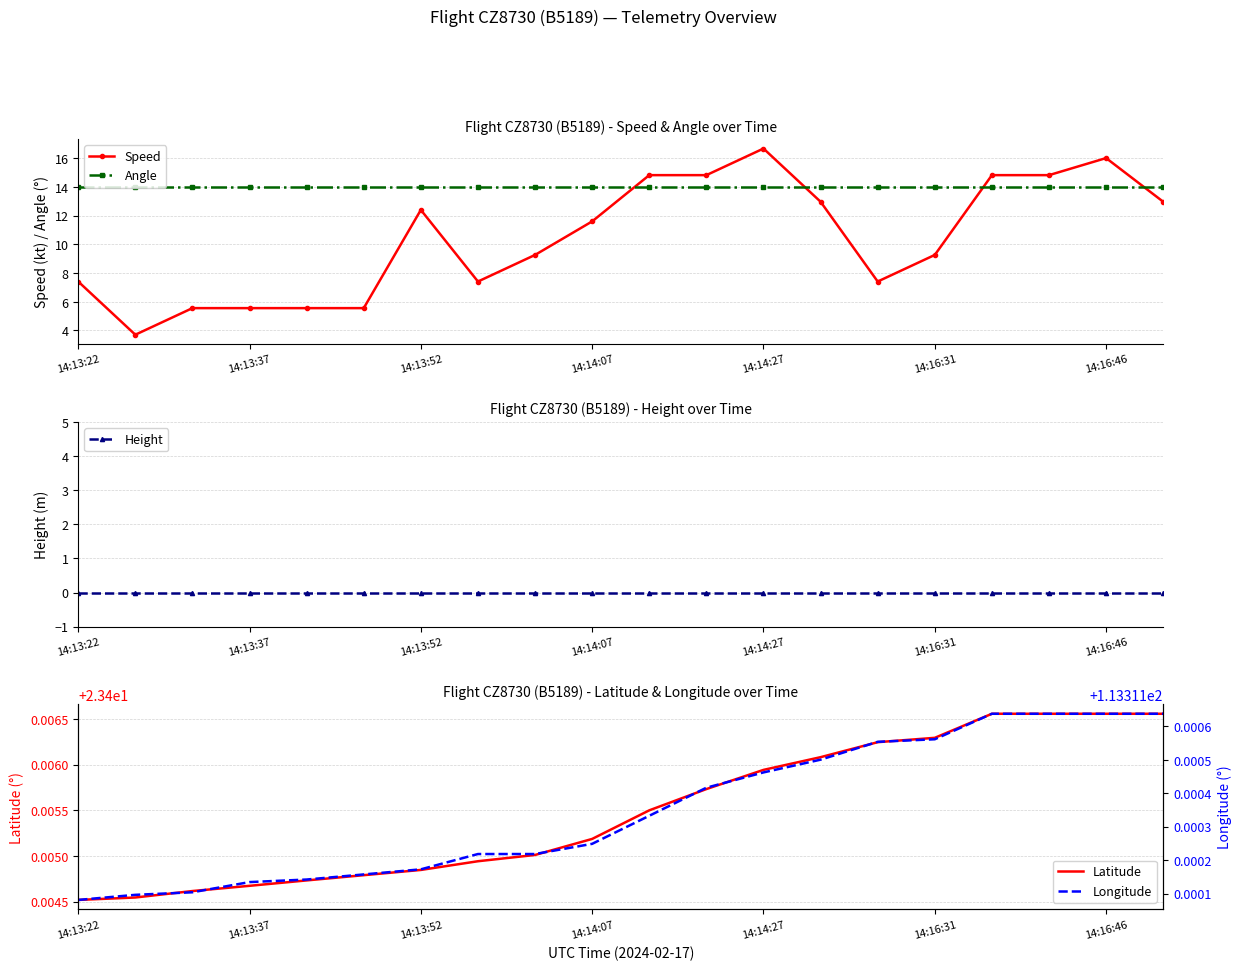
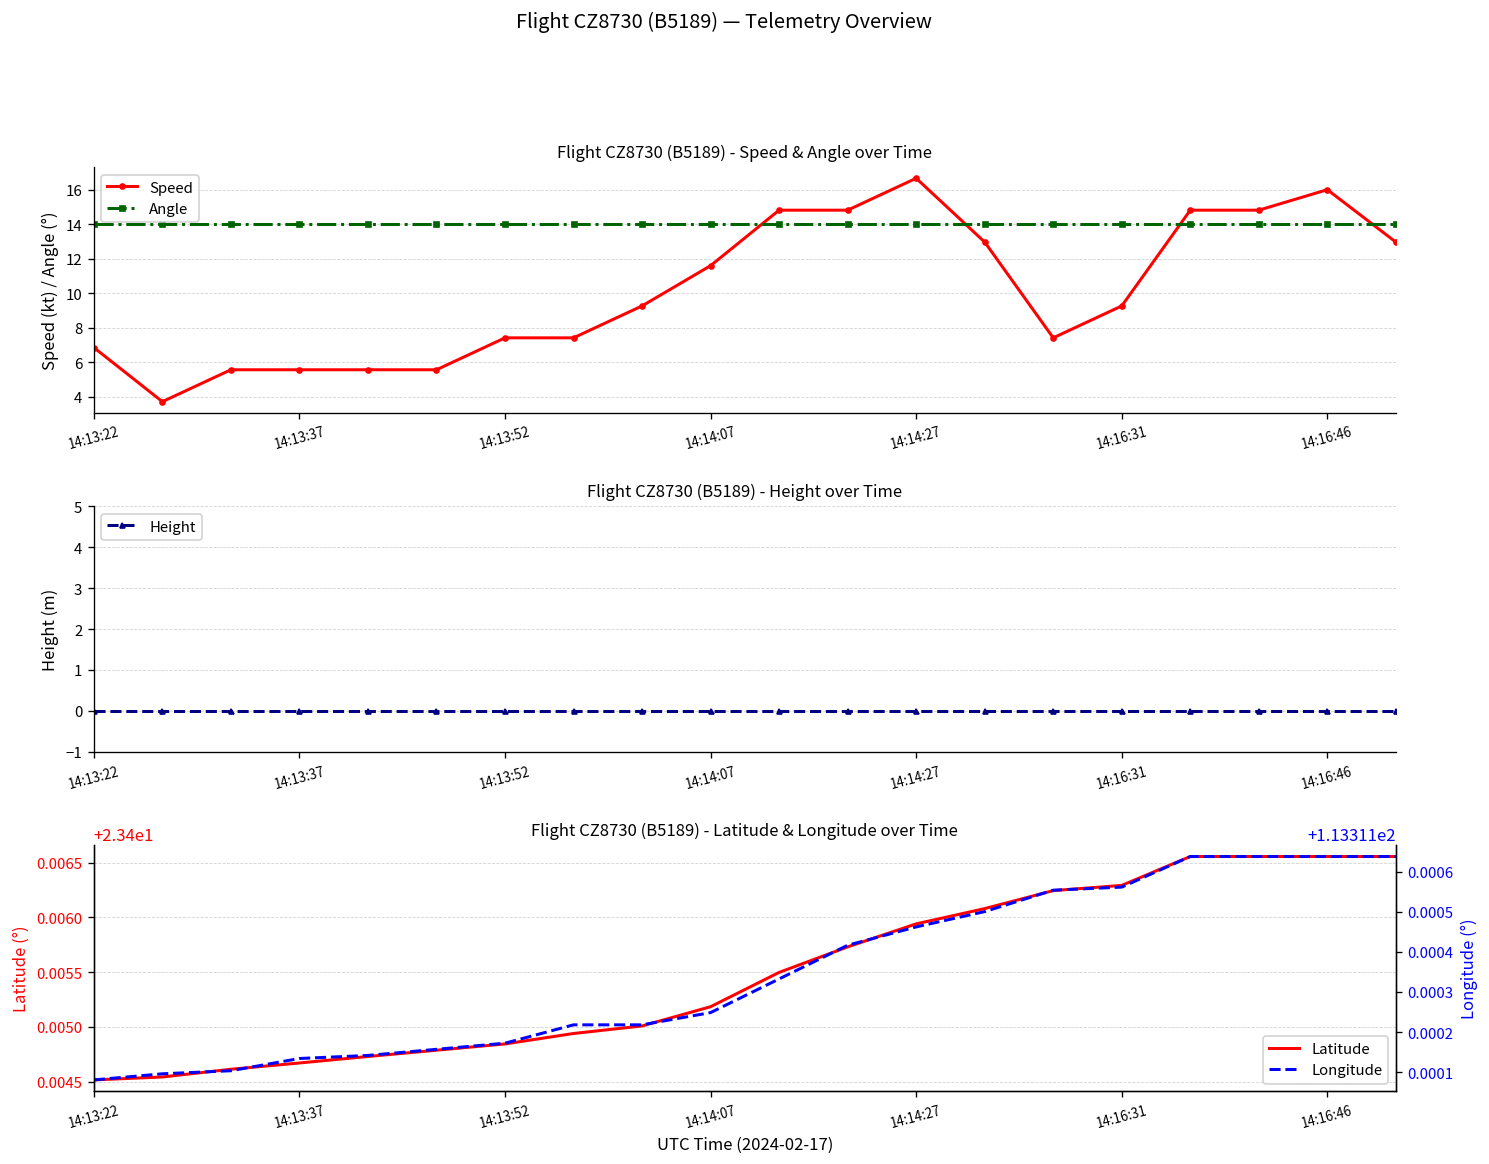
Flight CZ8730 (B5189) - Speed & Angle over Time, Speed, 14:13:22: 7.4 -> 6.8
Flight CZ8730 (B5189) - Speed & Angle over Time, Speed, 14:13:52: 12.4 -> 7.4
